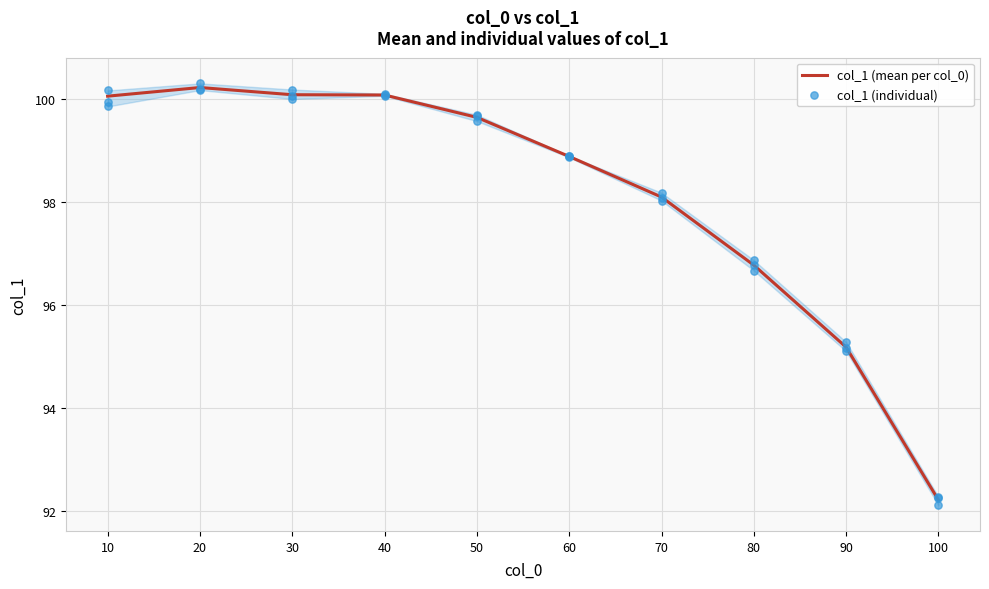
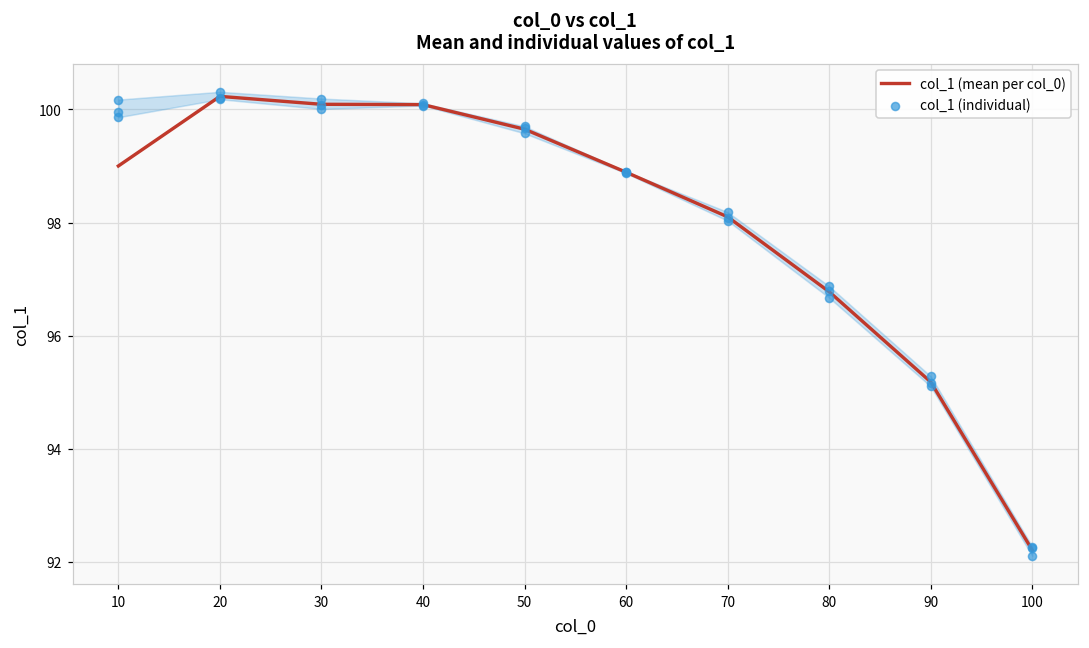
col_1 (mean per col_0), 10: 100.1 -> 99.0
